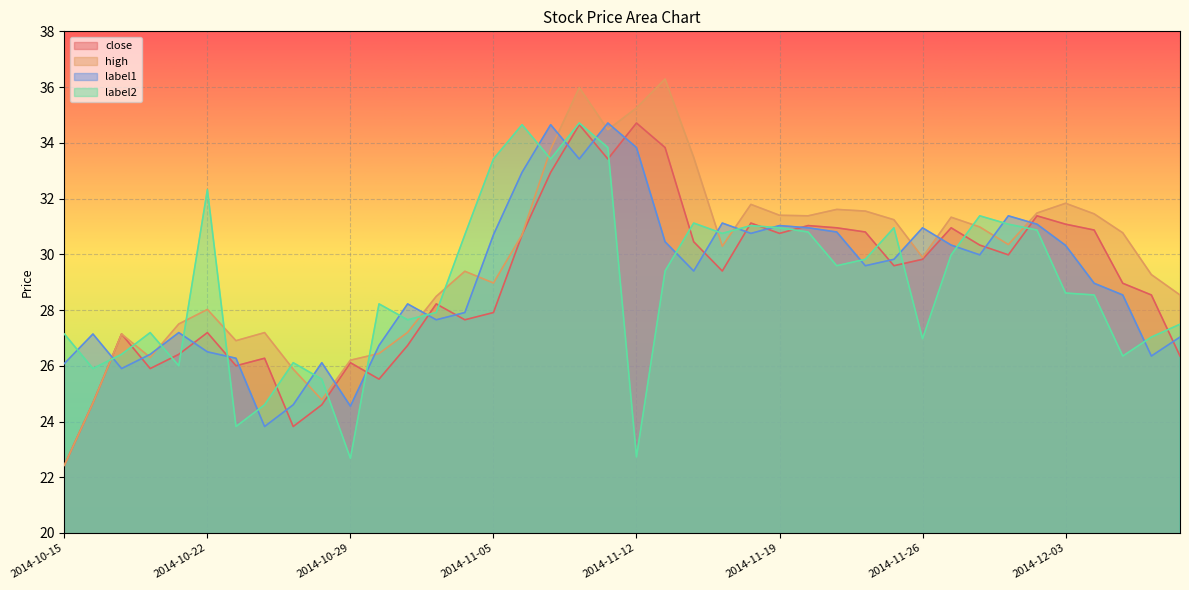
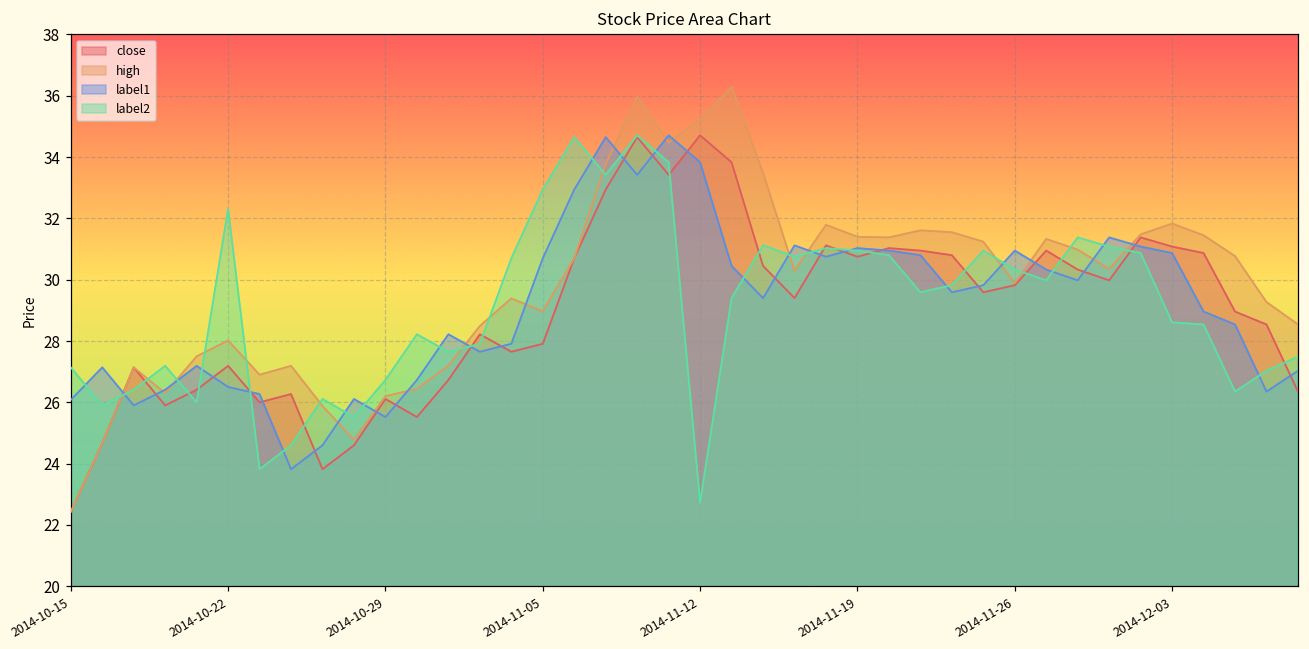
label1, 2014-10-29: 24.6 -> 25.5
label2, 2014-10-29: 22.7 -> 26.7
label2, 2014-11-05: 33.4 -> 32.9
label2, 2014-11-26: 27.0 -> 30.3
label1, 2014-12-03: 30.3 -> 30.9
